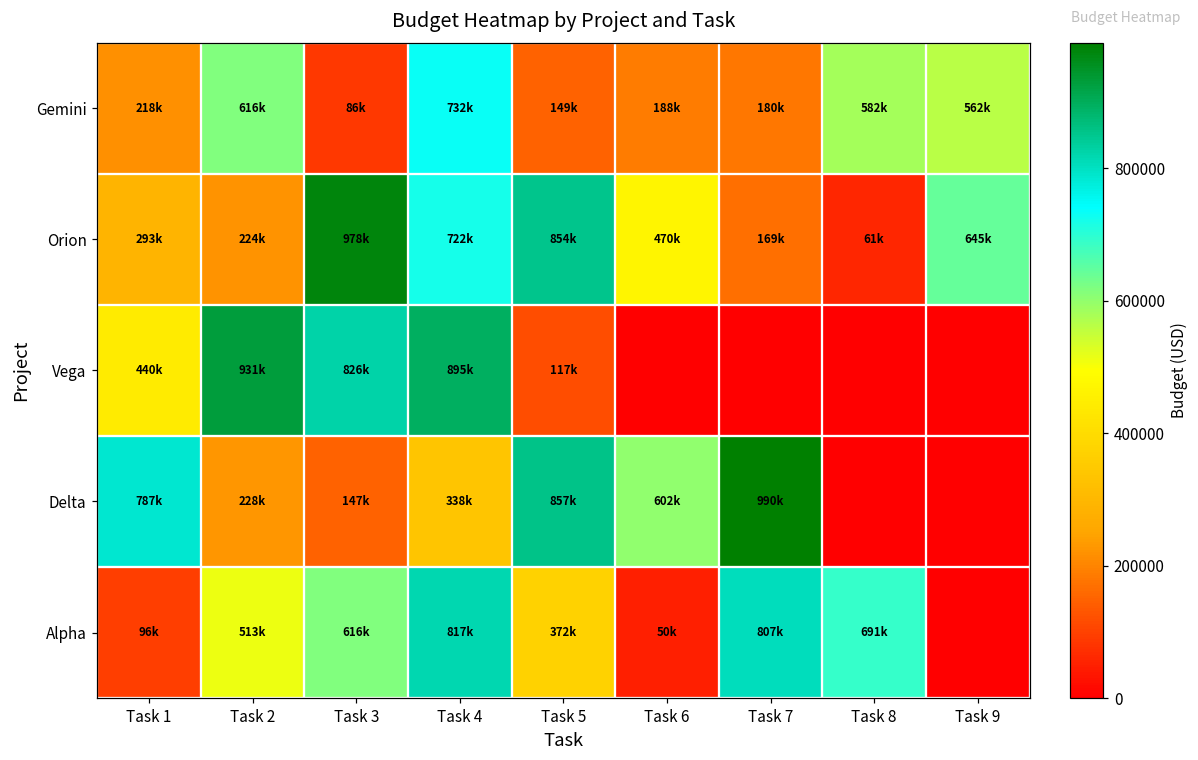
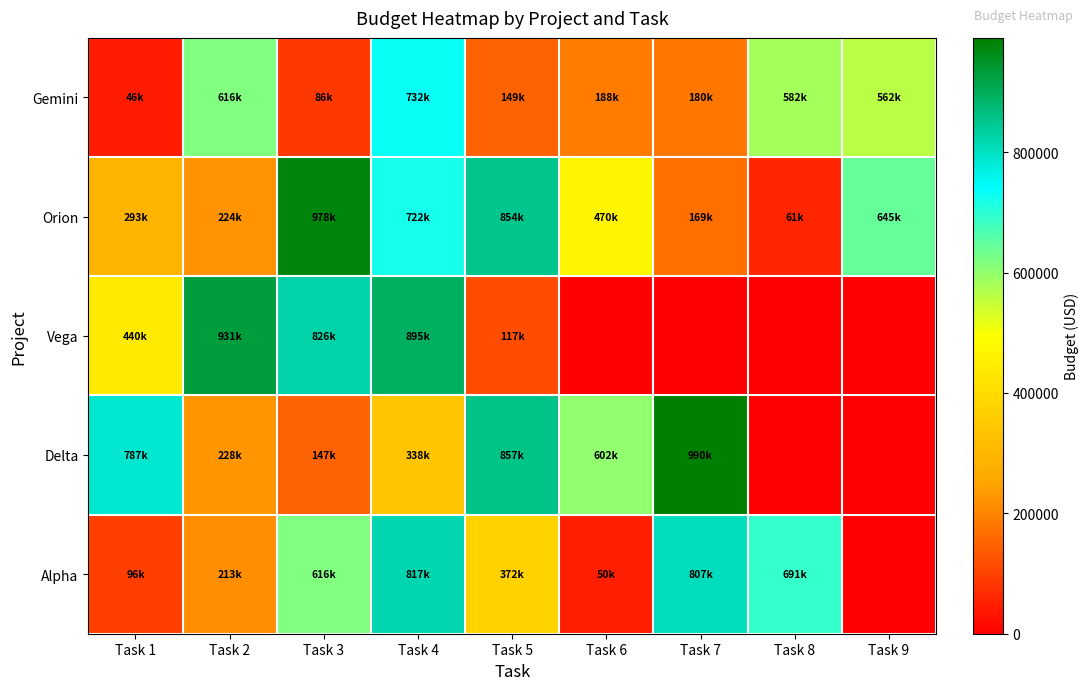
Gemini, Task 1: 218k -> 46k
Alpha, Task 2: 513k -> 213k
